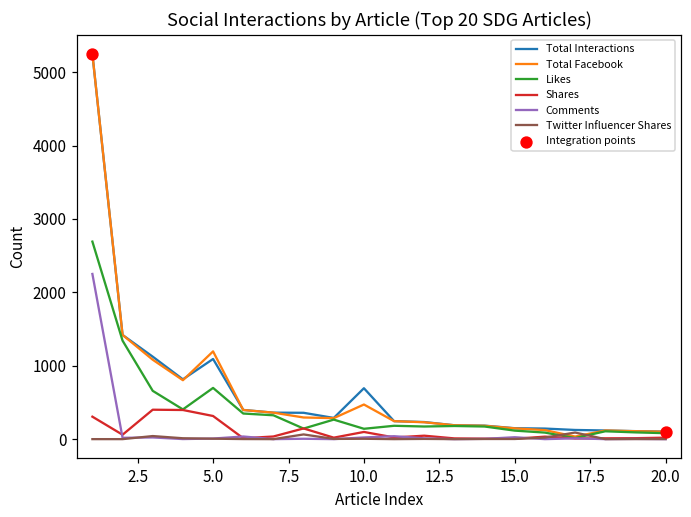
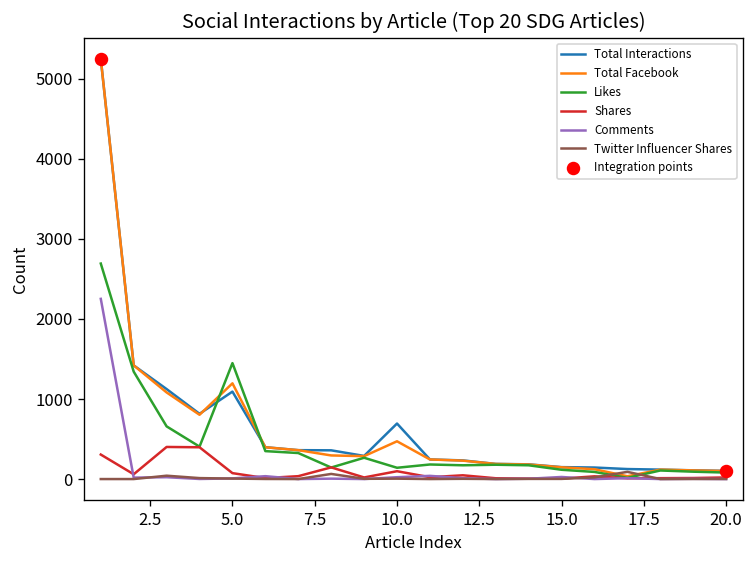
Likes, 5.0: 700 -> 1400
Shares, 5.0: 300 -> 100
